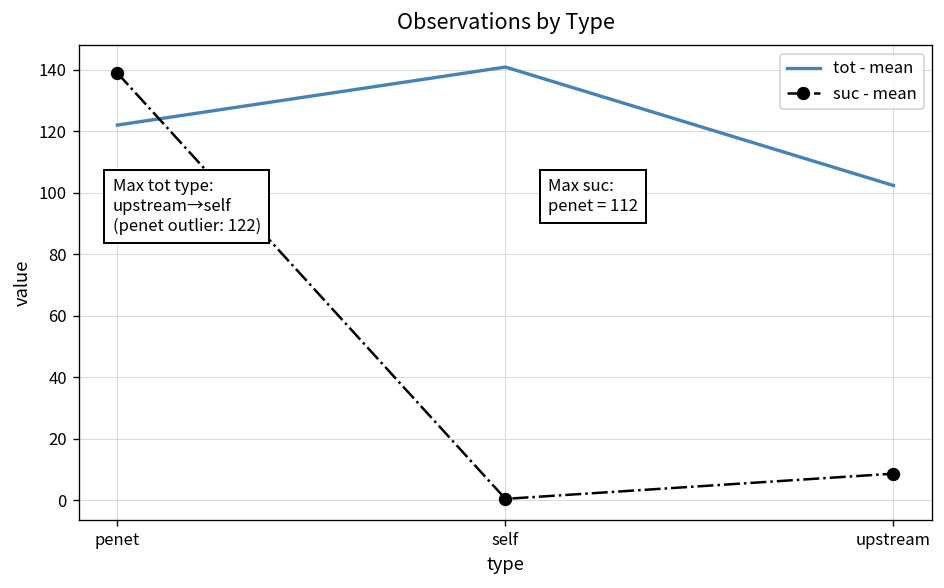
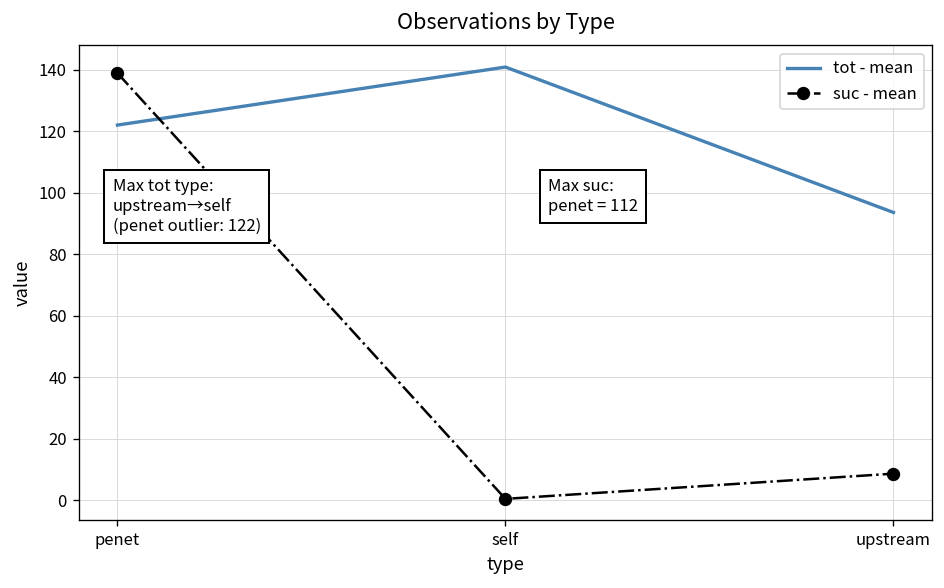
tot - mean, upstream: 102 -> 94
